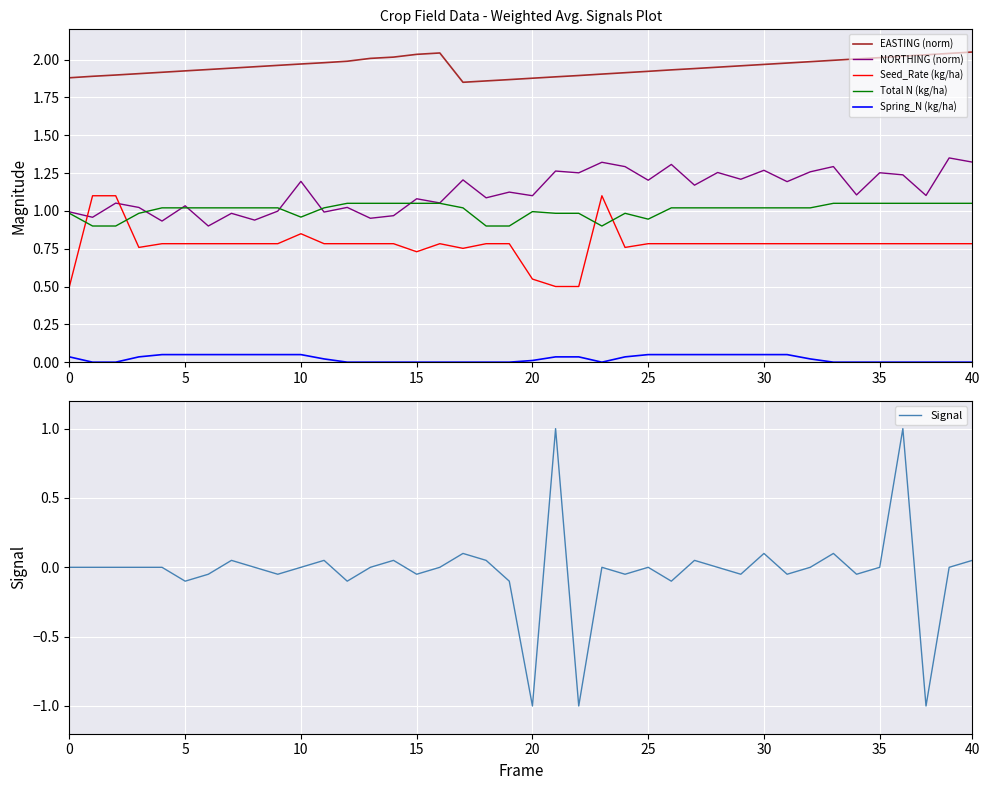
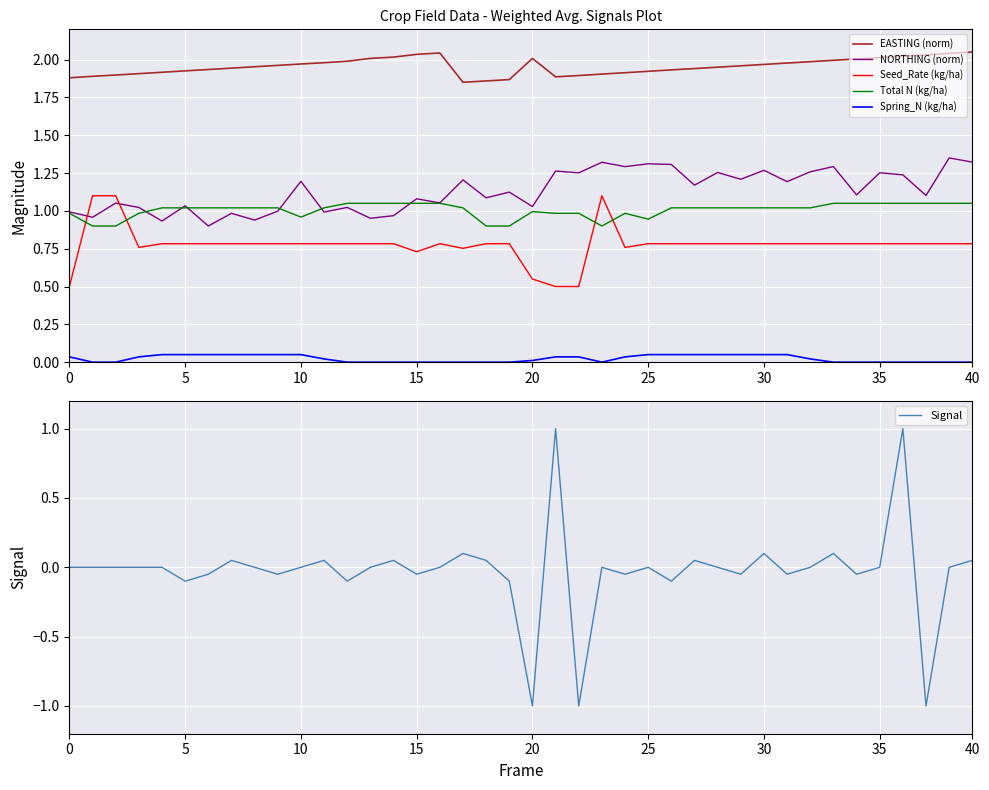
Crop Field Data - Weighted Avg. Signals Plot, Seed_Rate (kg/ha), 10: 0.85 -> 0.78
Crop Field Data - Weighted Avg. Signals Plot, EASTING (norm), 20: 1.88 -> 2.01
Crop Field Data - Weighted Avg. Signals Plot, NORTHING (norm), 20: 1.10 -> 1.03
Crop Field Data - Weighted Avg. Signals Plot, NORTHING (norm), 25: 1.20 -> 1.31
